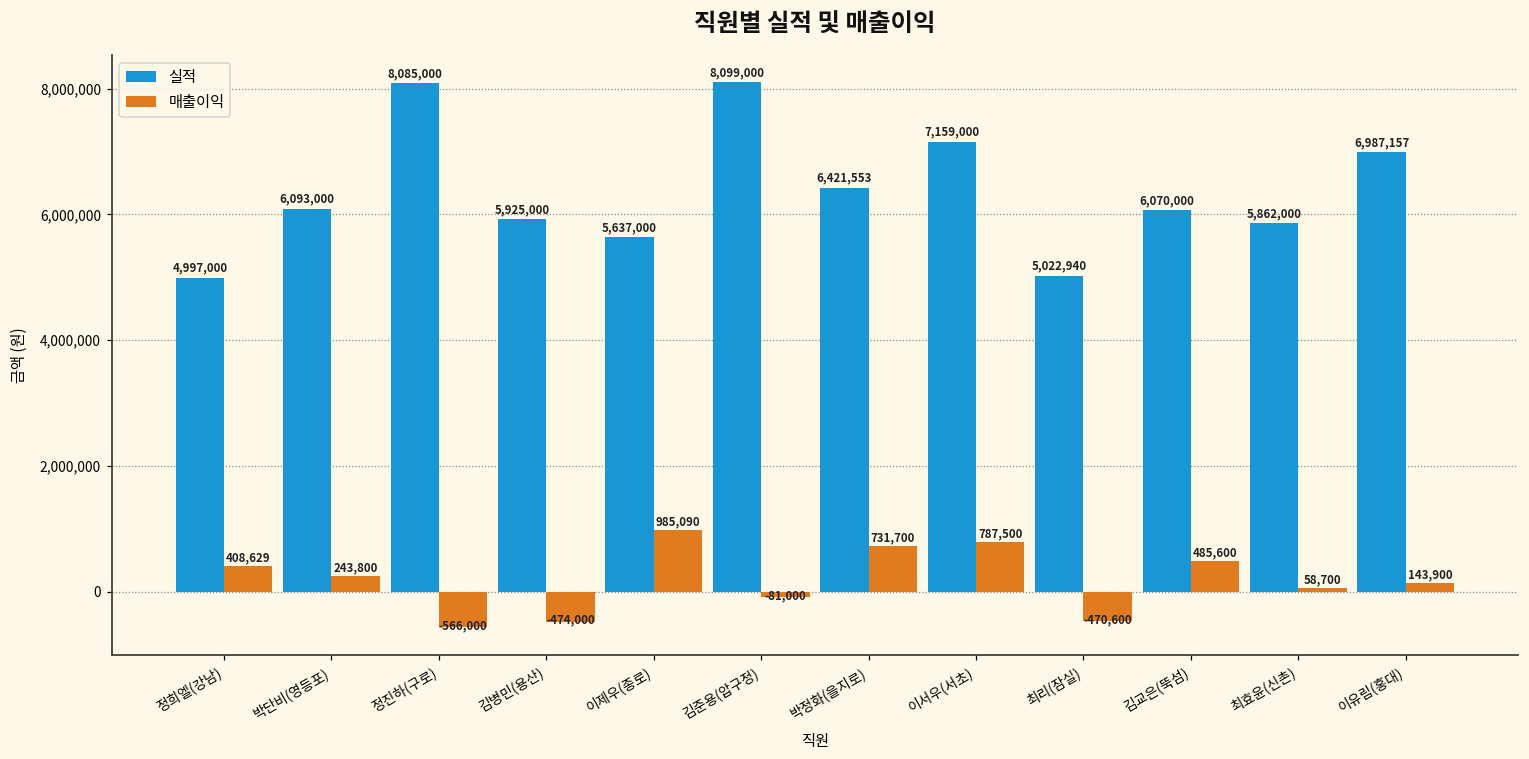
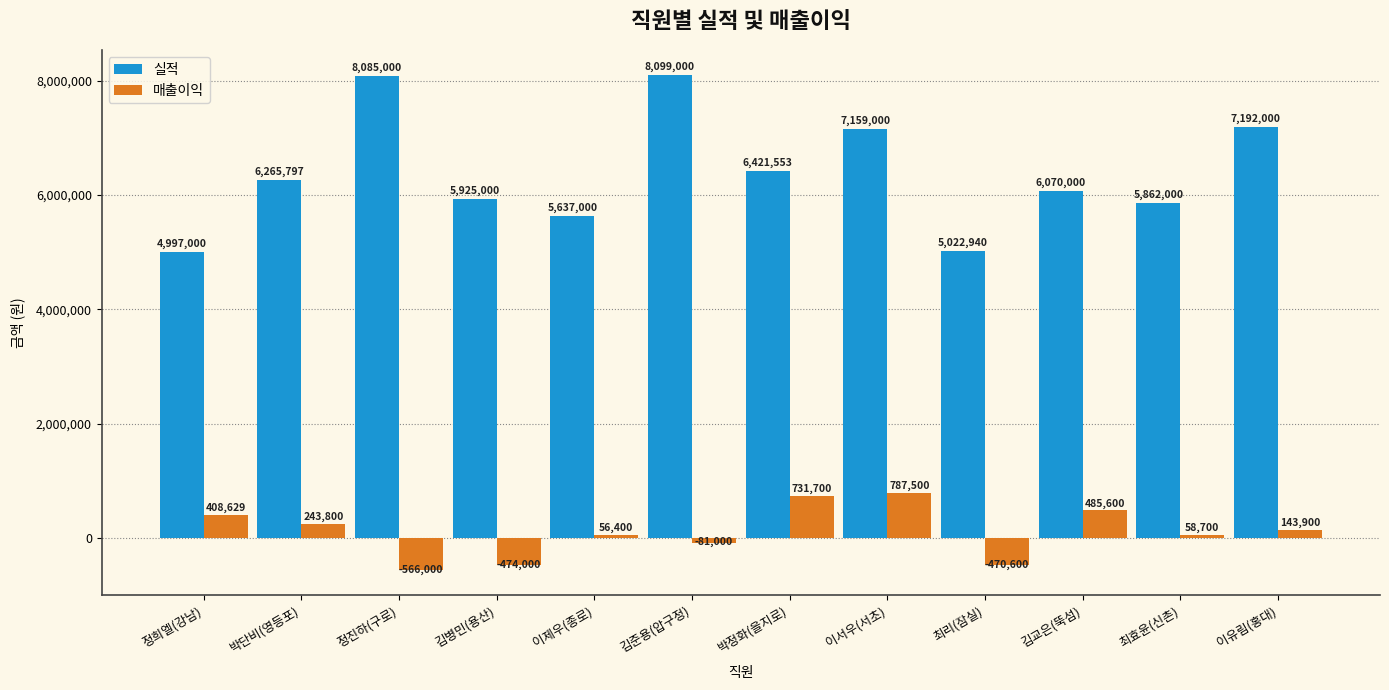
실적, 박단비(영등포): 6,093,000 -> 6,265,797
매출이익, 이제우(종로): 985,090 -> 56,400
실적, 이유림(홍대): 6,987,157 -> 7,192,000
